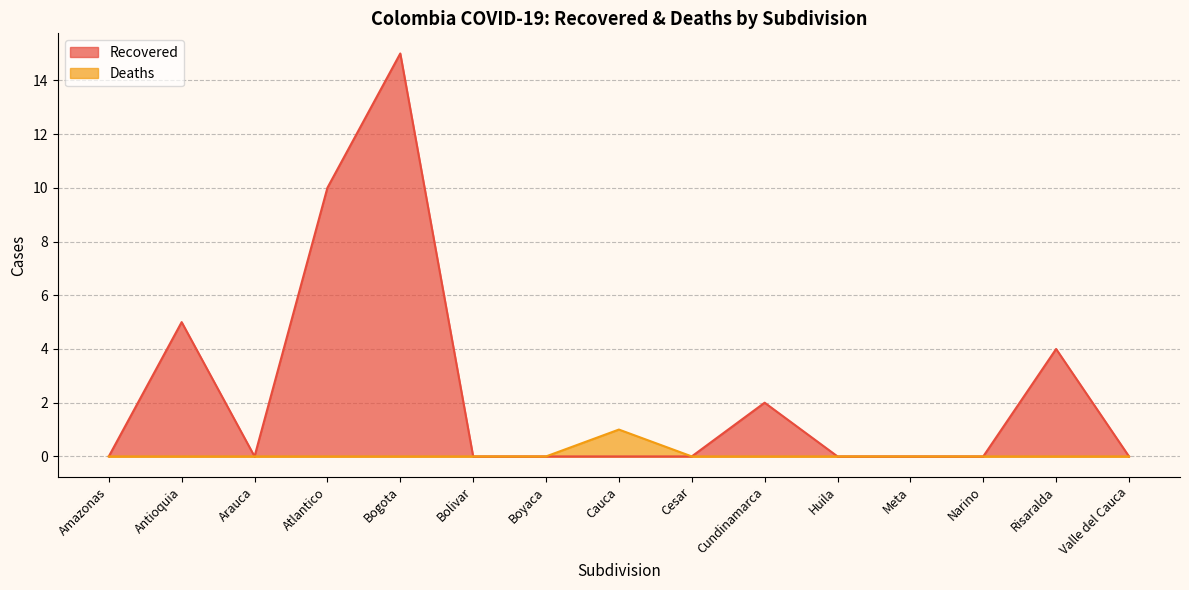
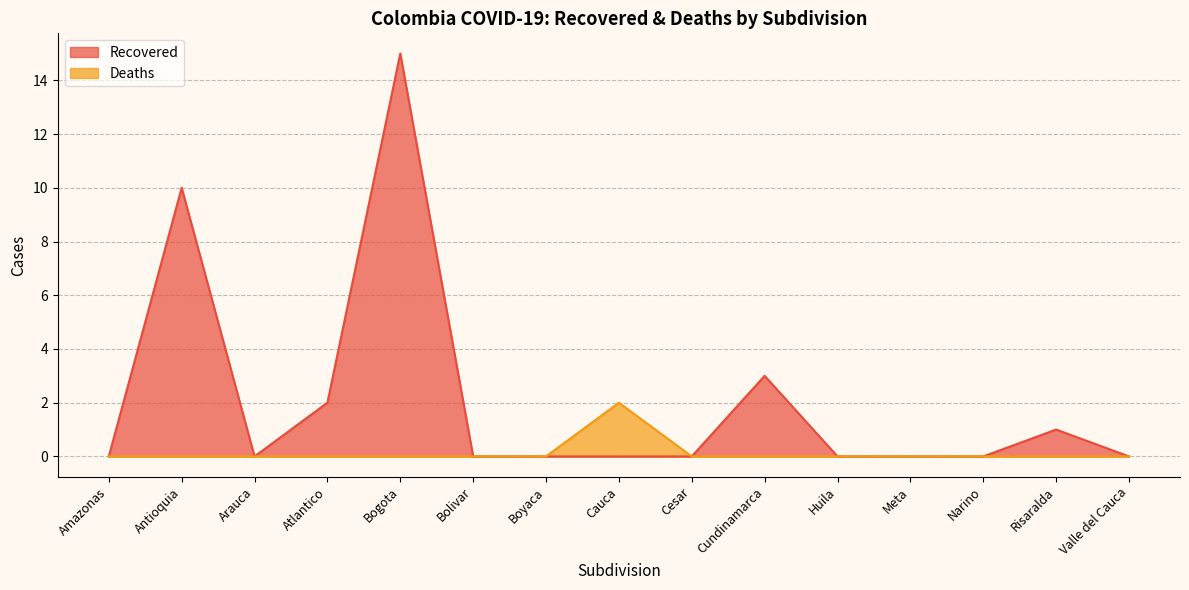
Recovered, Antioquia: 5 -> 10
Recovered, Atlantico: 10 -> 2
Deaths, Cauca: 1 -> 2
Recovered, Cundinamarca: 2 -> 3
Recovered, Risaralda: 4 -> 1
